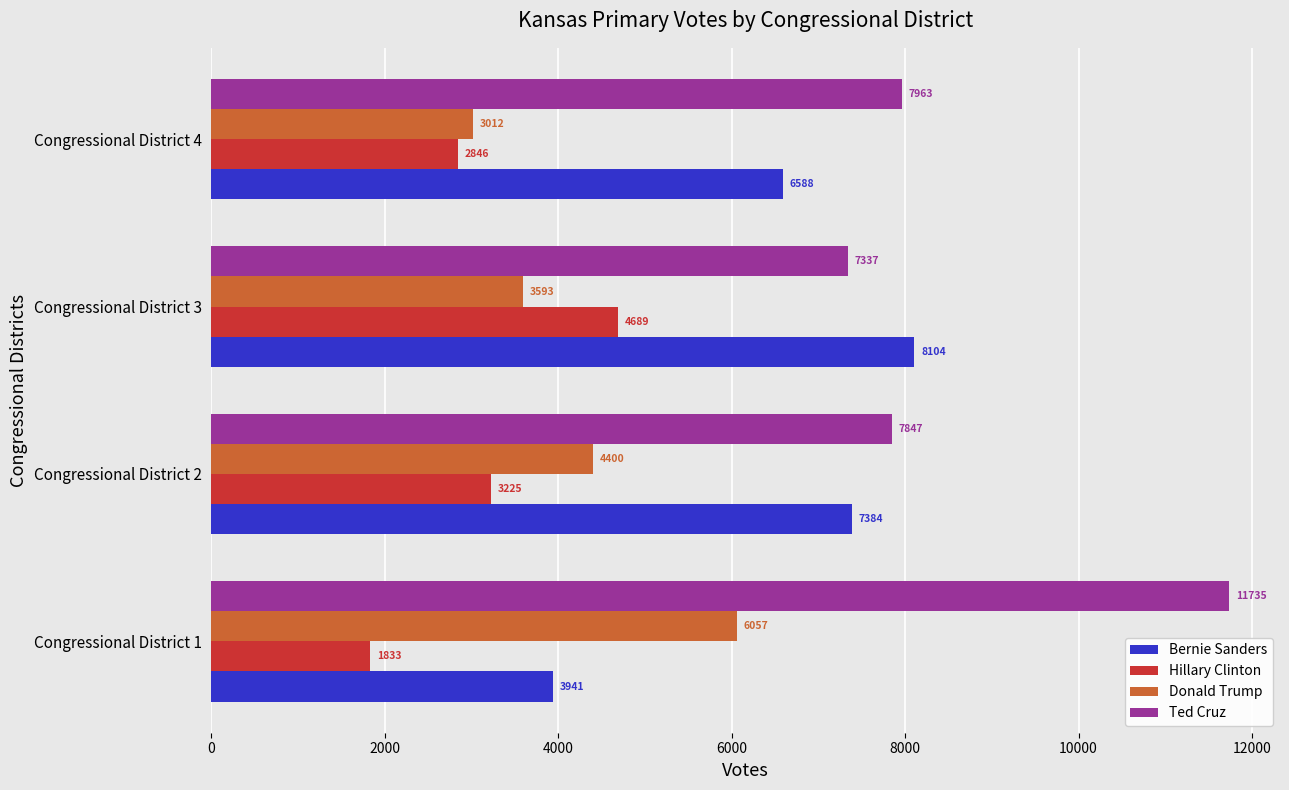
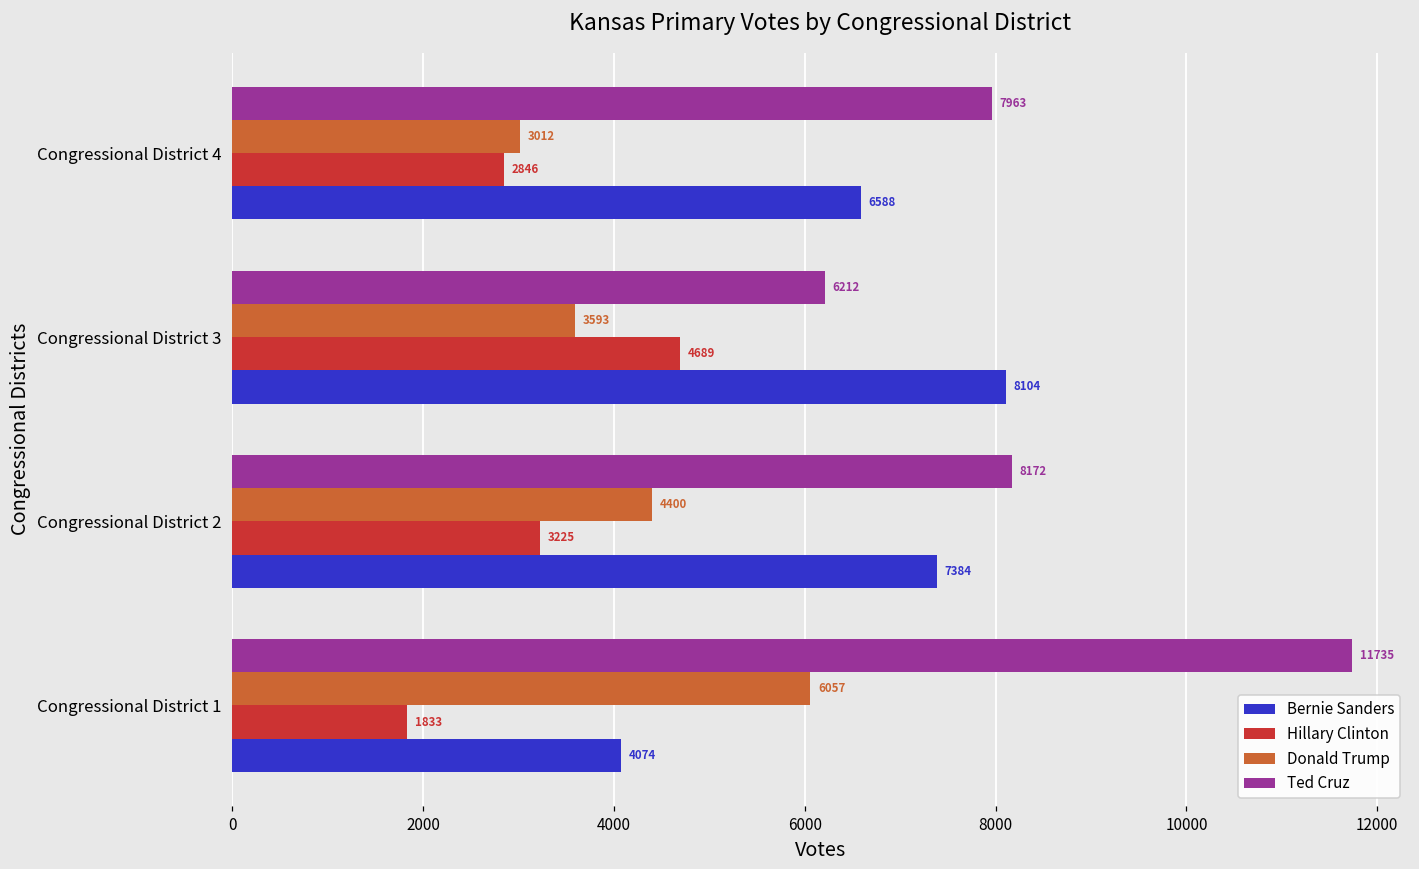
Ted Cruz, Congressional District 3: 7337 -> 6212
Ted Cruz, Congressional District 2: 7847 -> 8172
Bernie Sanders, Congressional District 1: 3941 -> 4074
